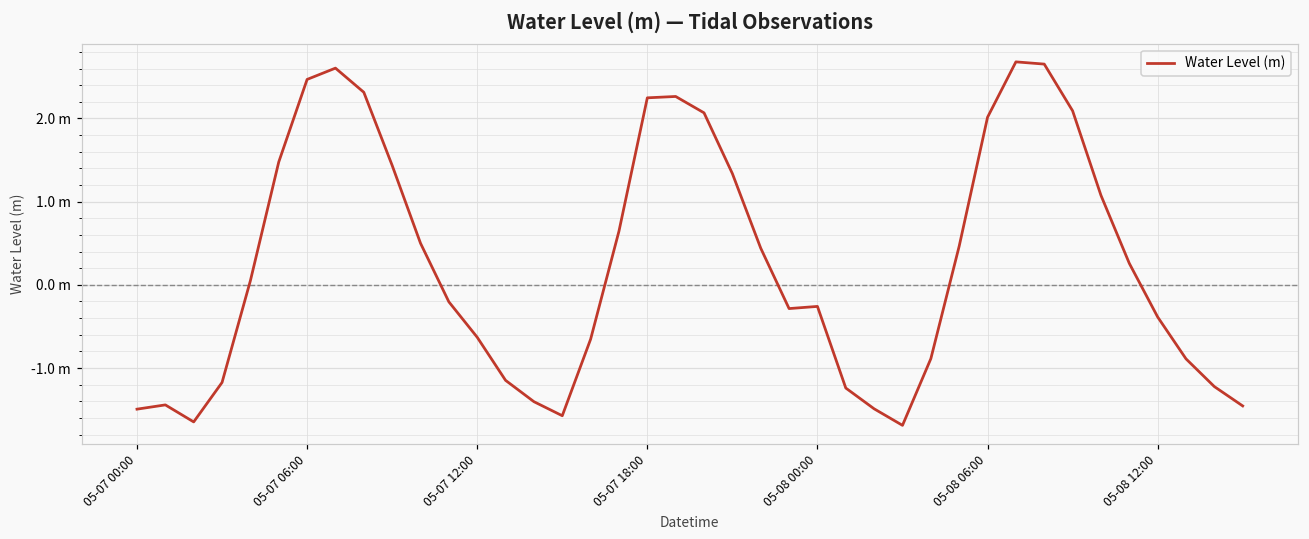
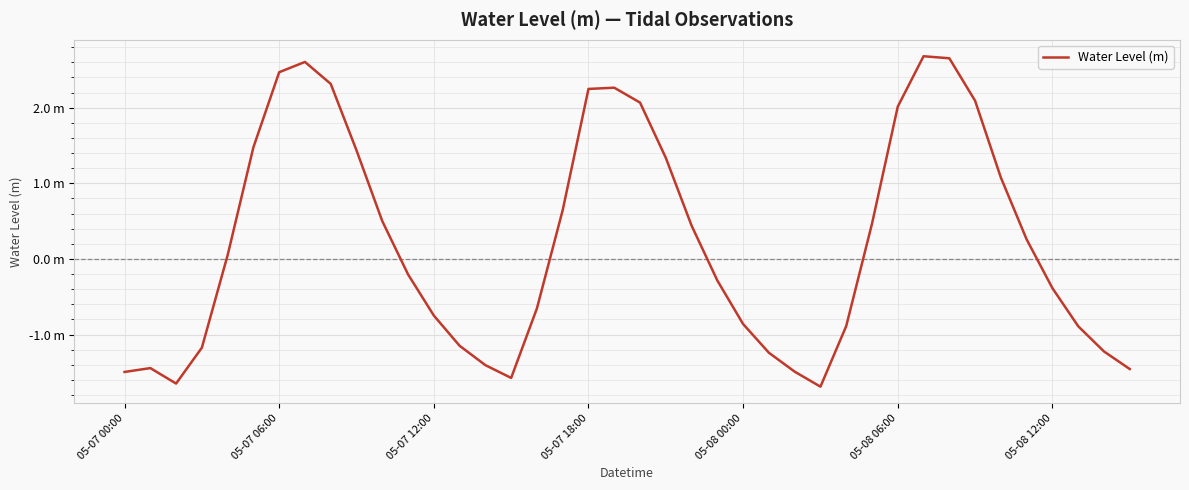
05-07 12:00: -0.6 m -> -0.7 m
05-08 00:00: -0.3 m -> -0.9 m
